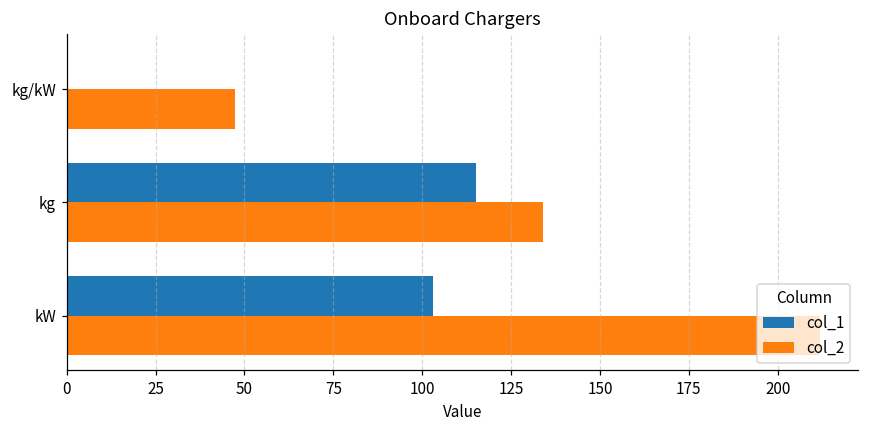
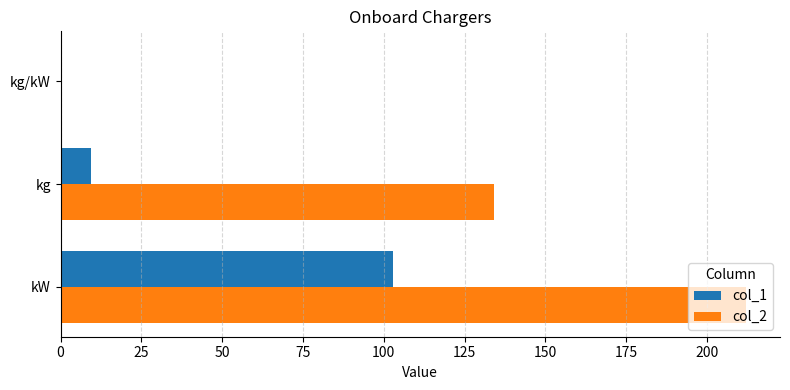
col_2, kg/kW: 47 -> 0
col_1, kg: 115 -> 10
